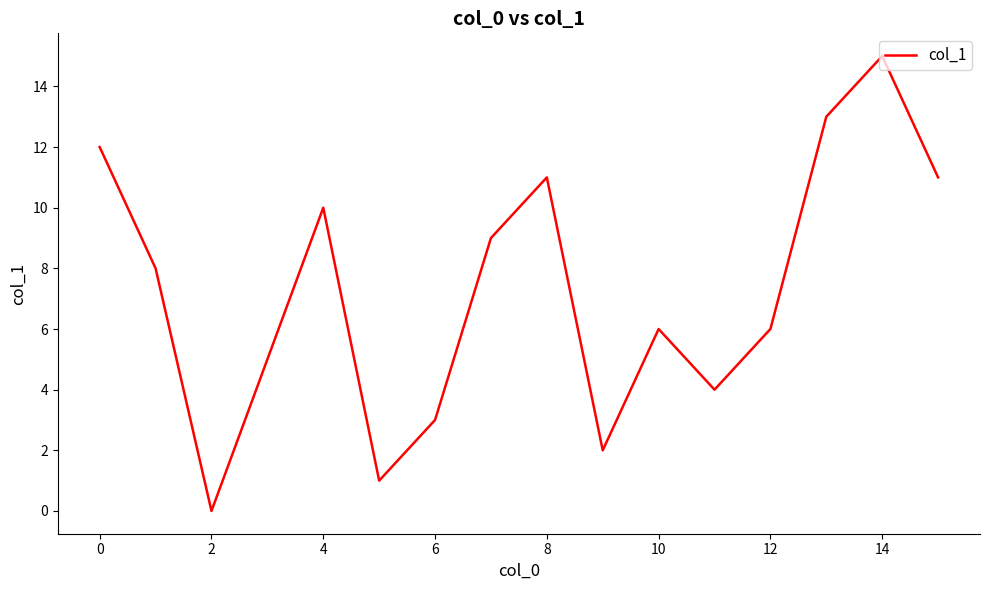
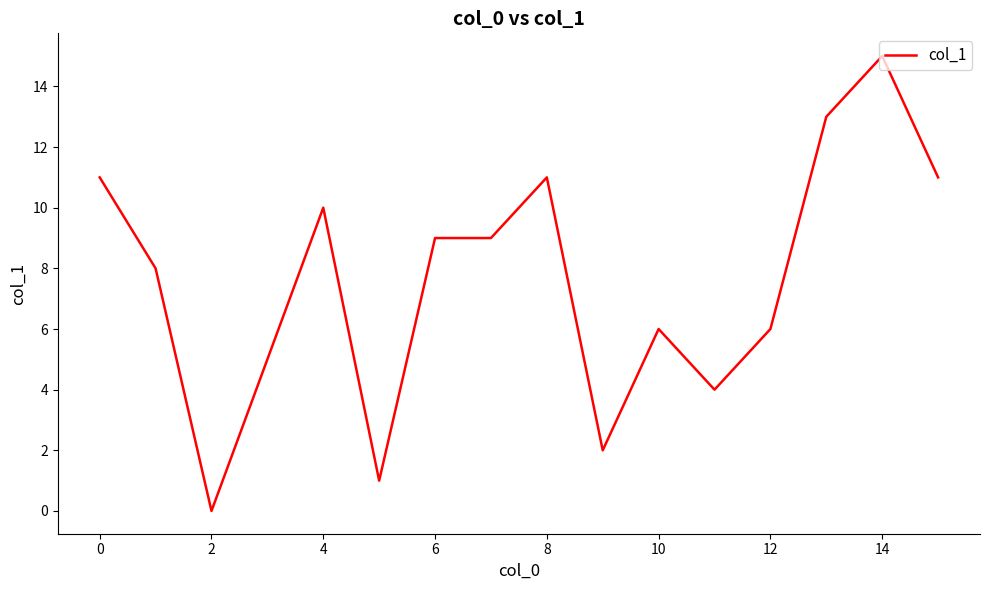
0: 12 -> 11
6: 3 -> 9
